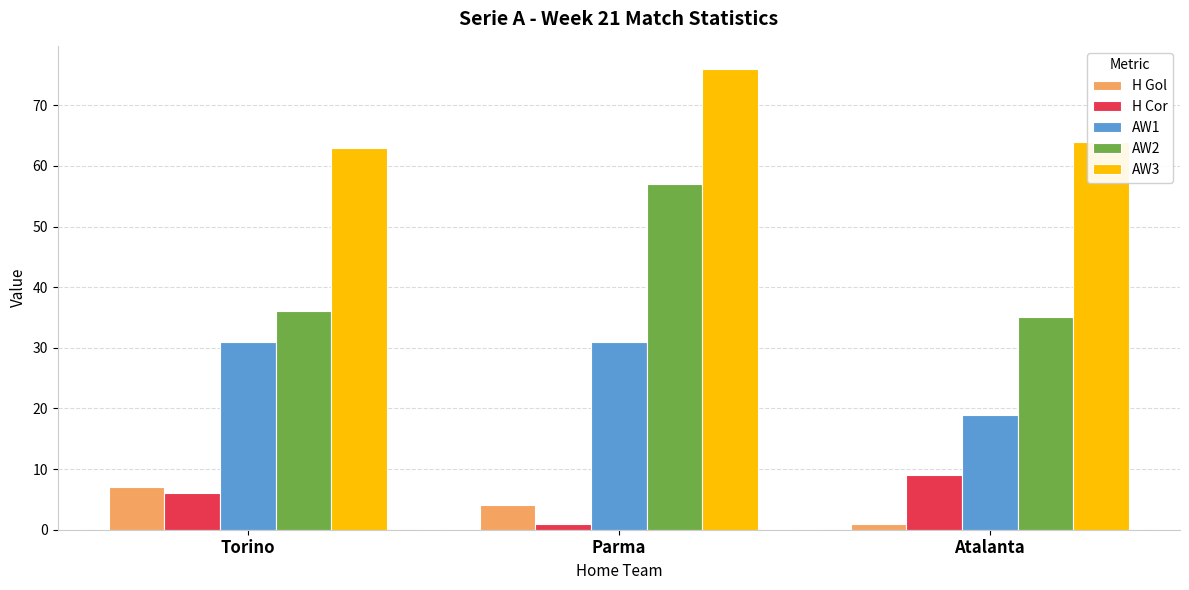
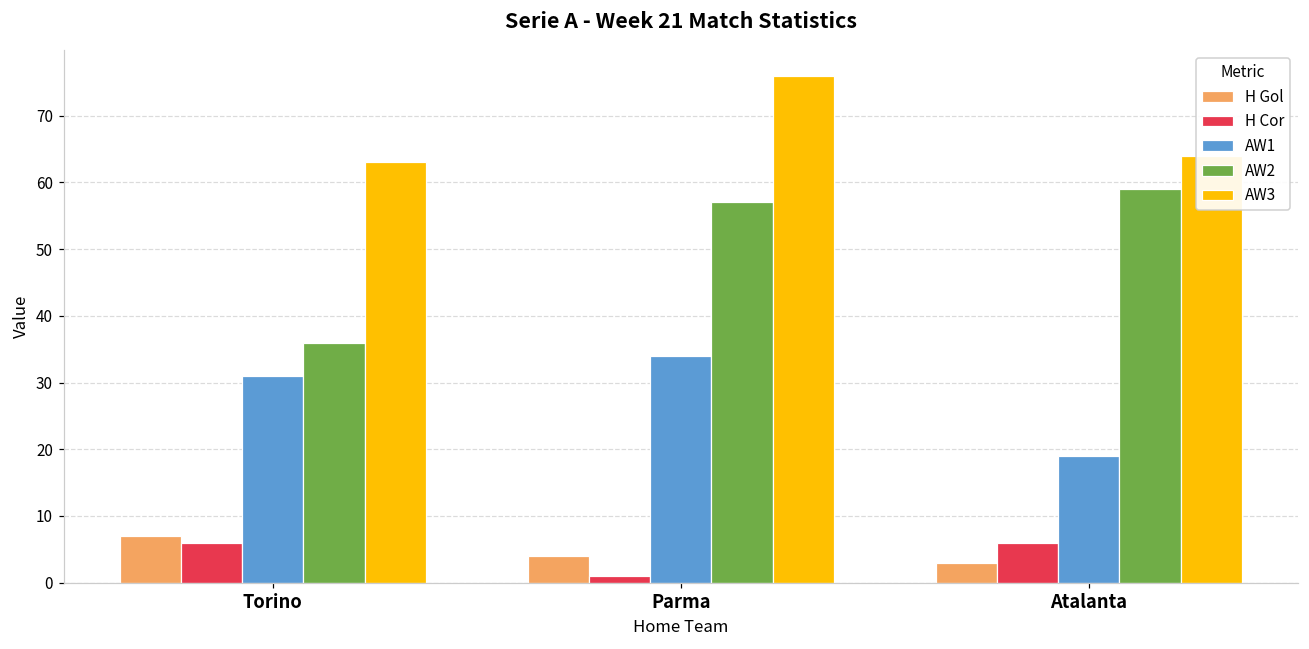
AW1, Parma: 31 -> 34
H Gol, Atalanta: 1 -> 3
H Cor, Atalanta: 9 -> 6
AW2, Atalanta: 35 -> 59
